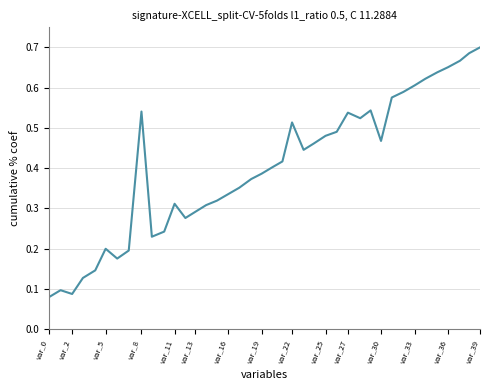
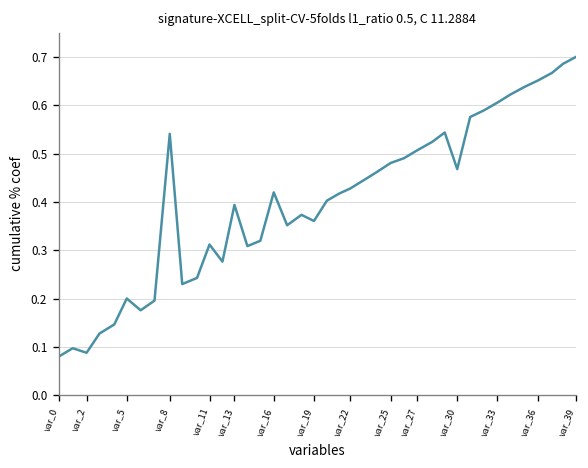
var_13: 0.29 -> 0.39
var_16: 0.34 -> 0.42
var_19: 0.39 -> 0.36
var_22: 0.51 -> 0.43
var_27: 0.54 -> 0.51
